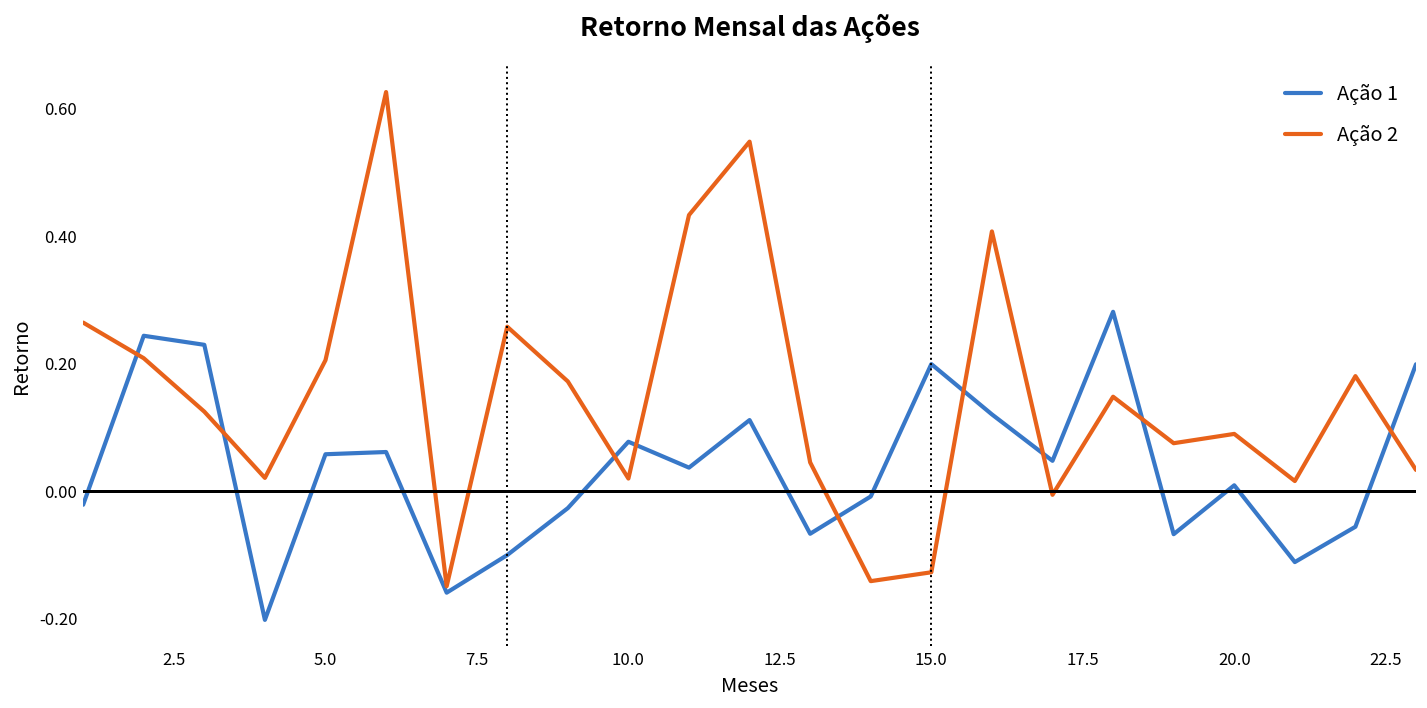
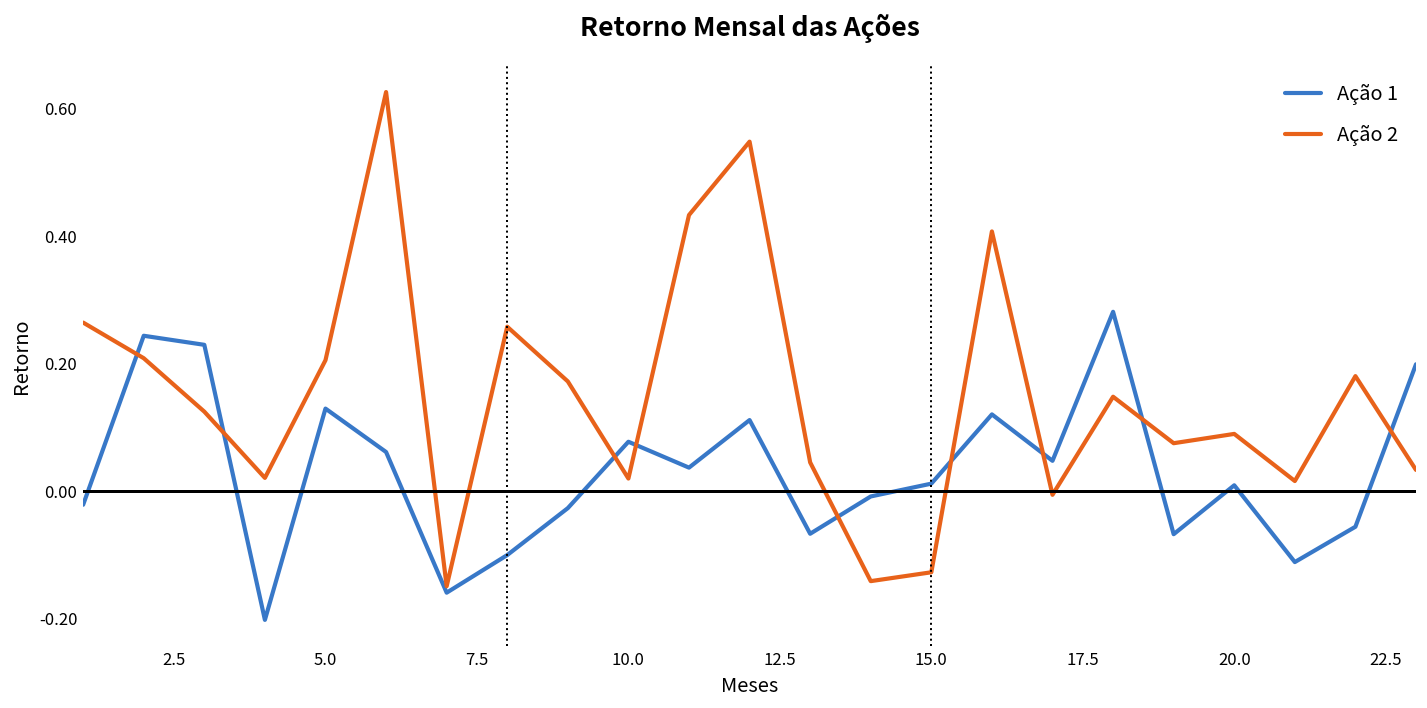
Ação 1, 5.0: 0.06 -> 0.13
Ação 1, 15.0: 0.20 -> 0.01
